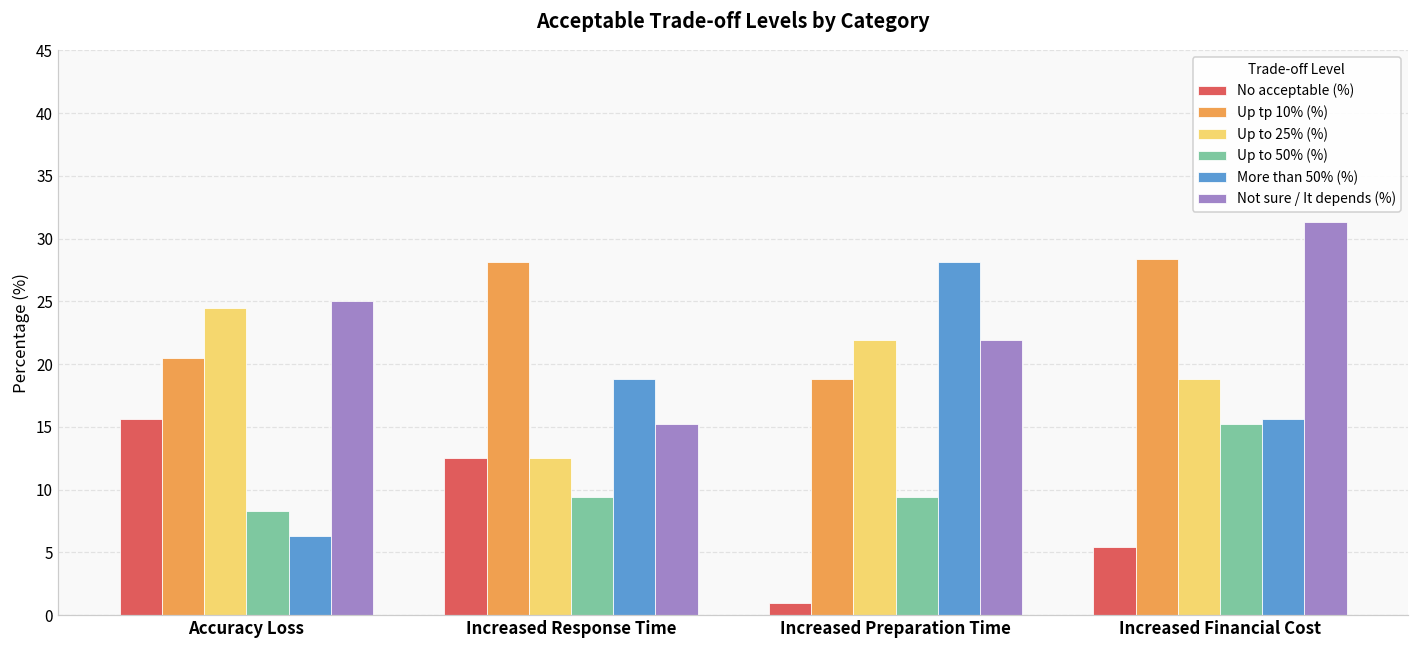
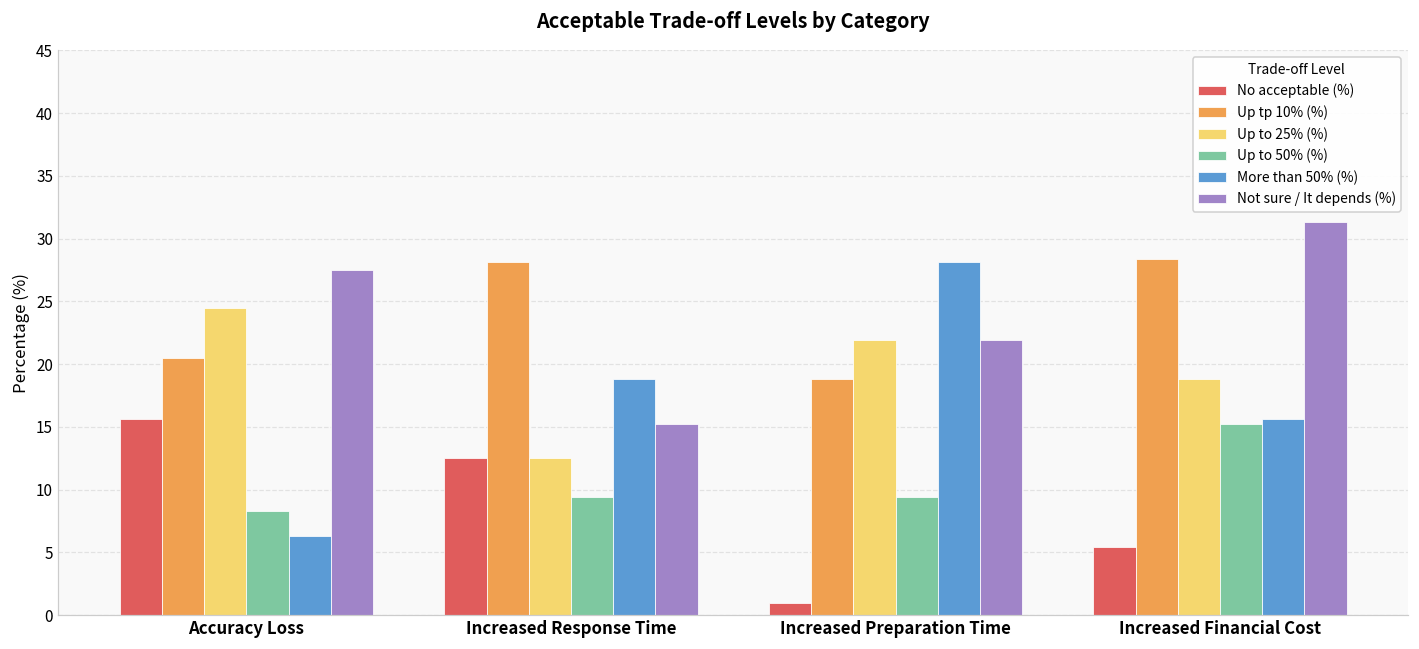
Not sure / It depends (%), Accuracy Loss: 25.0 -> 27.5
